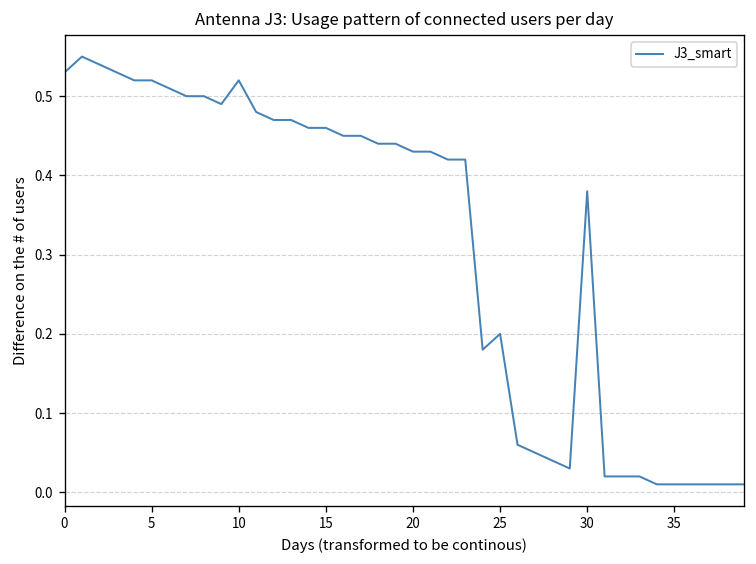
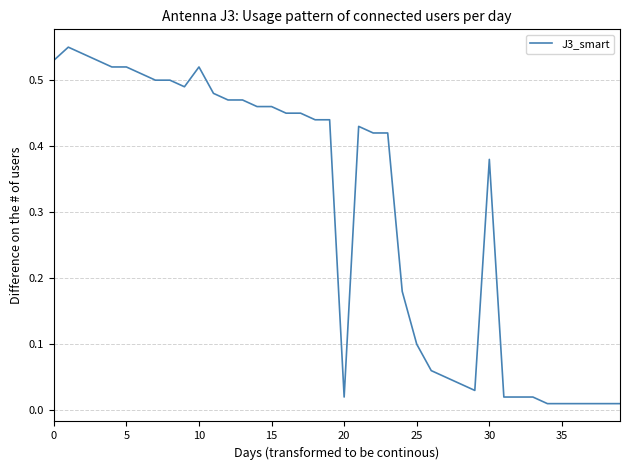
20: 0.43 -> 0.02
25: 0.2 -> 0.1
